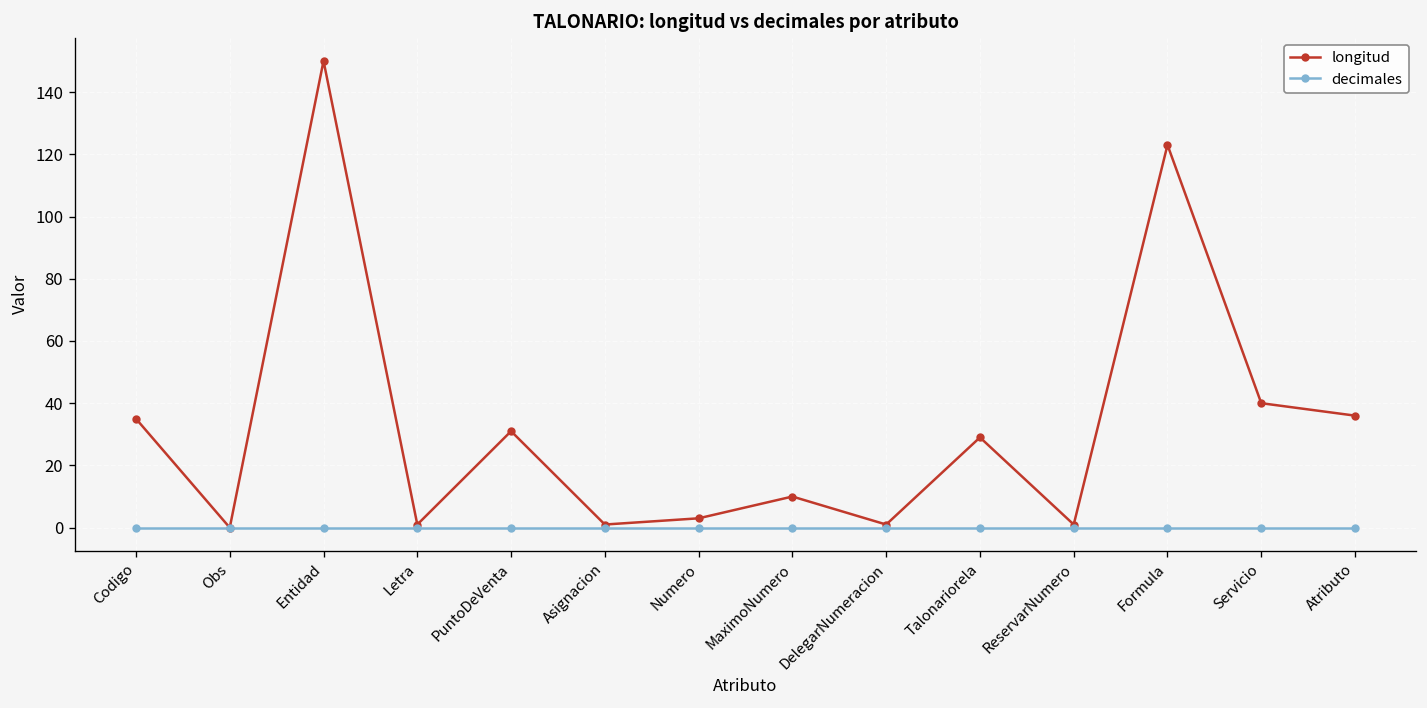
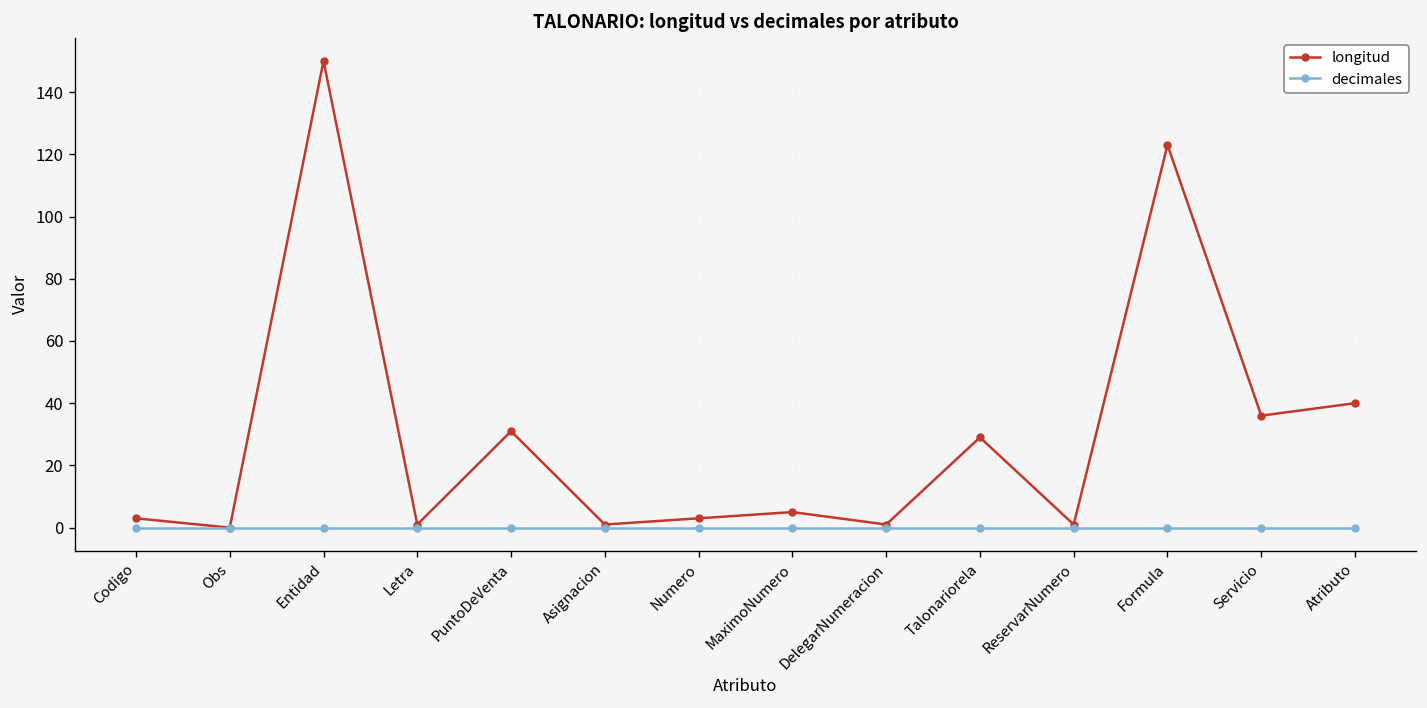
longitud, Codigo: 35 -> 3
longitud, MaximoNumero: 10 -> 5
longitud, Servicio: 40 -> 36
longitud, Atributo: 36 -> 40
